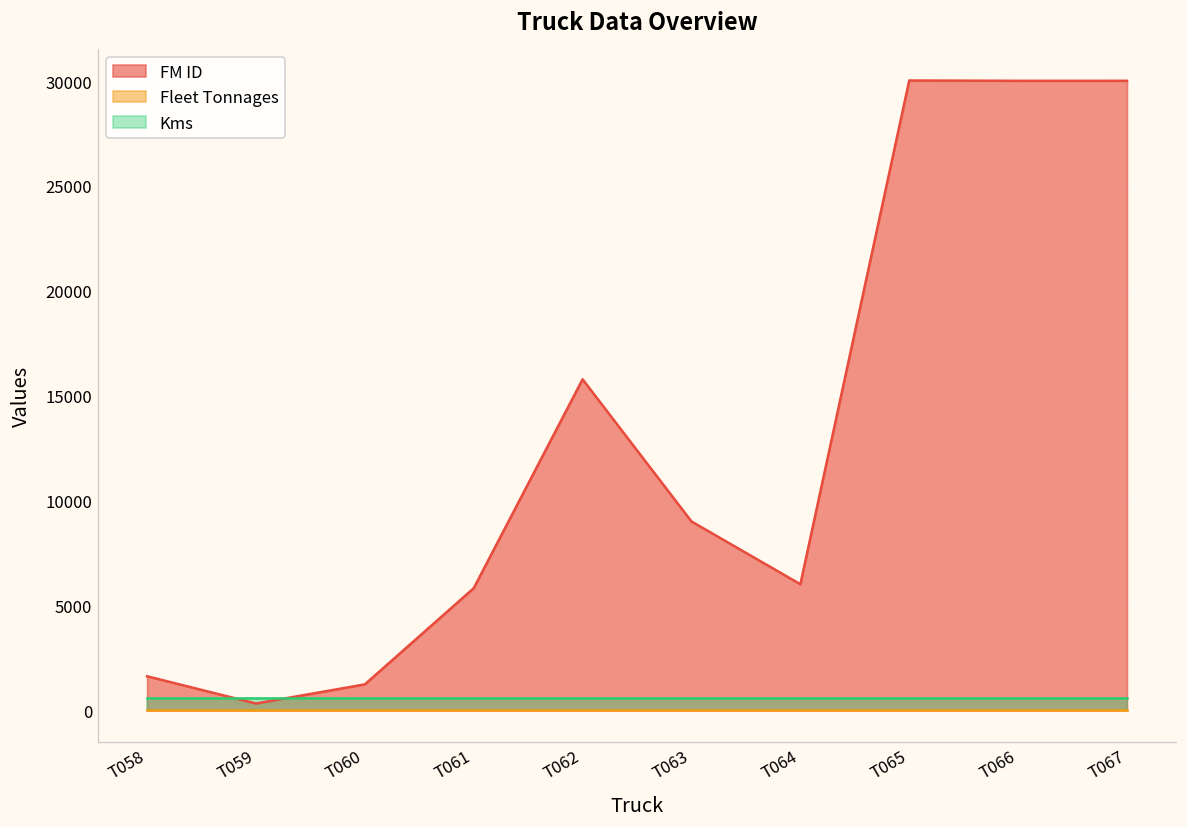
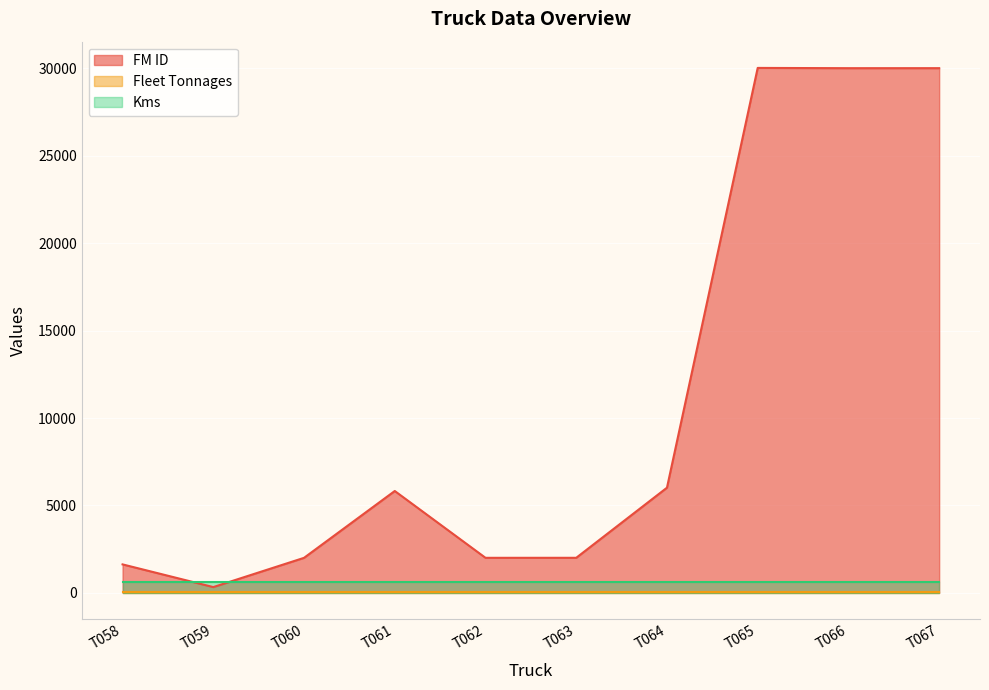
FM ID, T060: 1200 -> 2000
FM ID, T062: 15800 -> 2000
FM ID, T063: 9000 -> 2000
